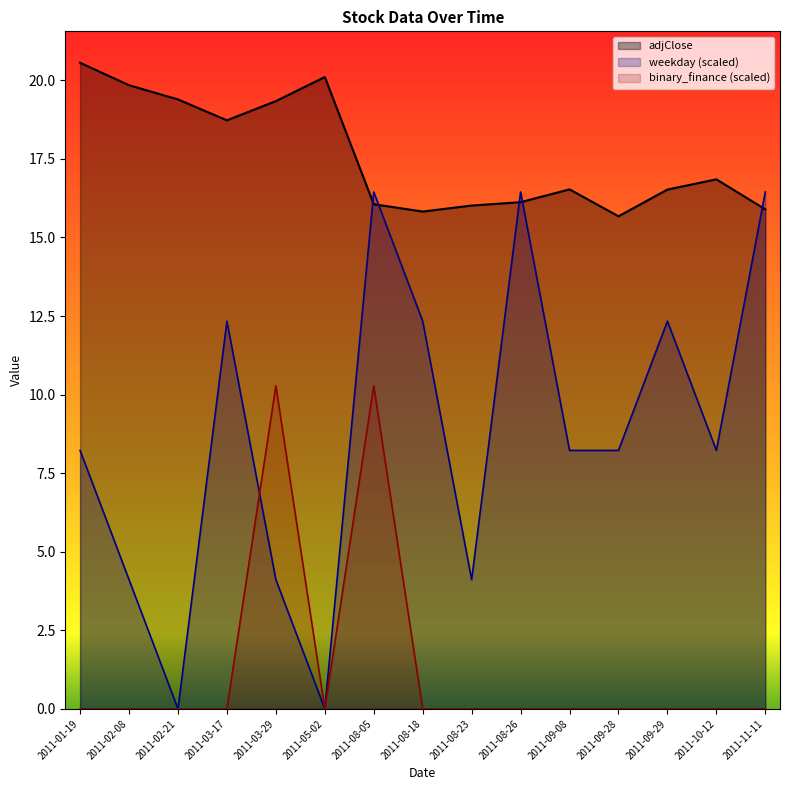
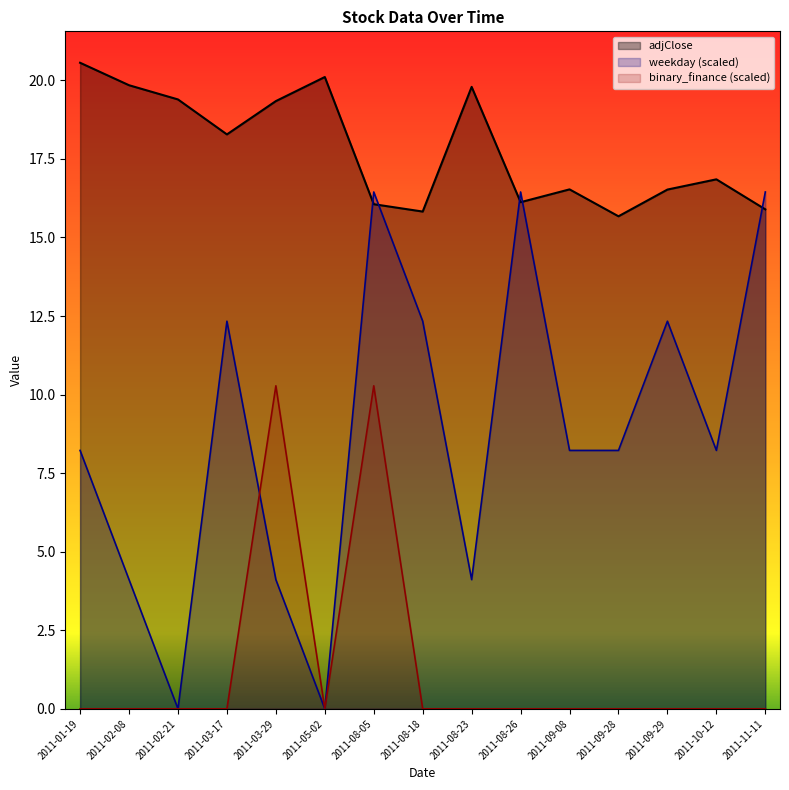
adjClose, 2011-03-17: 18.7 -> 18.3
adjClose, 2011-08-23: 16.0 -> 19.8
